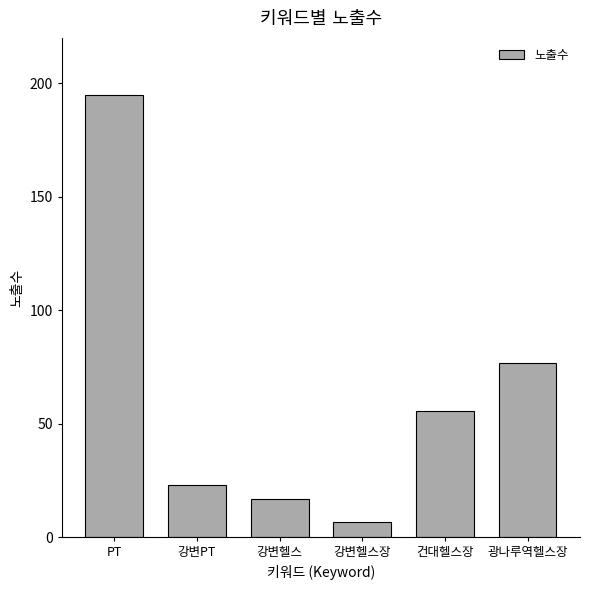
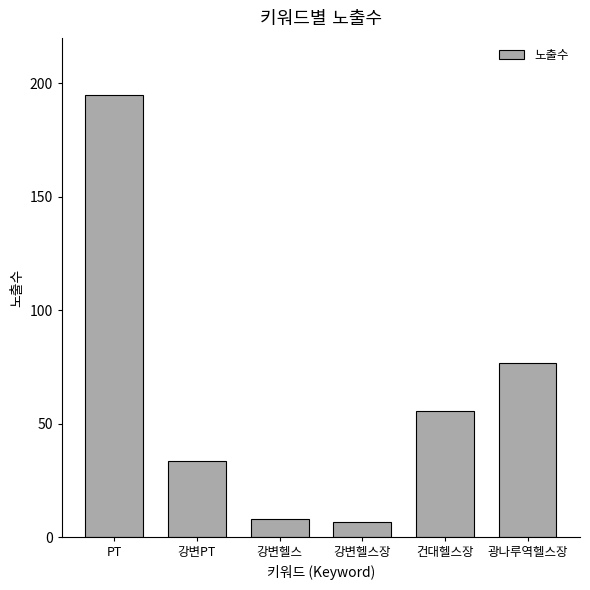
강변PT: 23 -> 34
강변헬스: 17 -> 8
